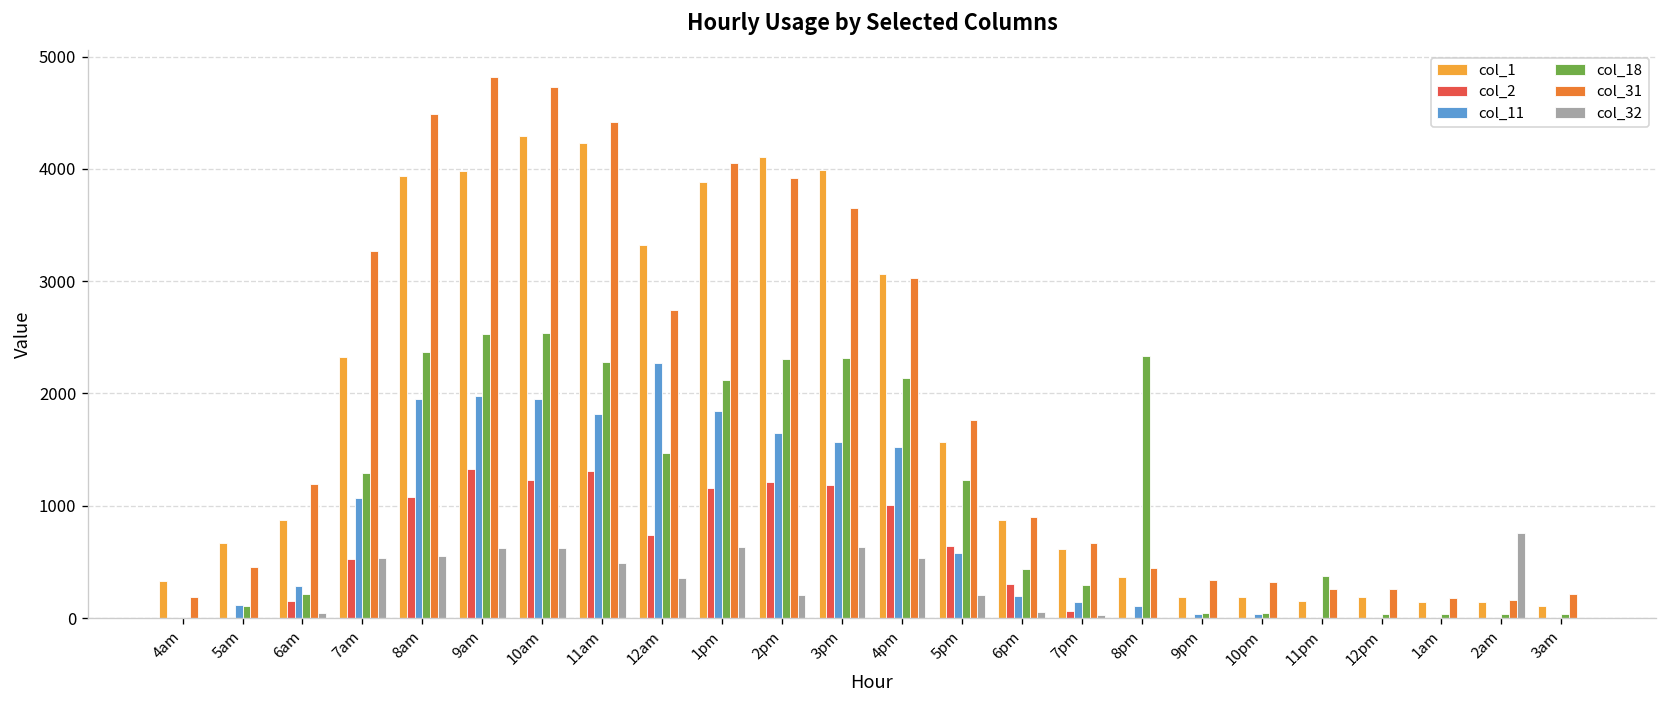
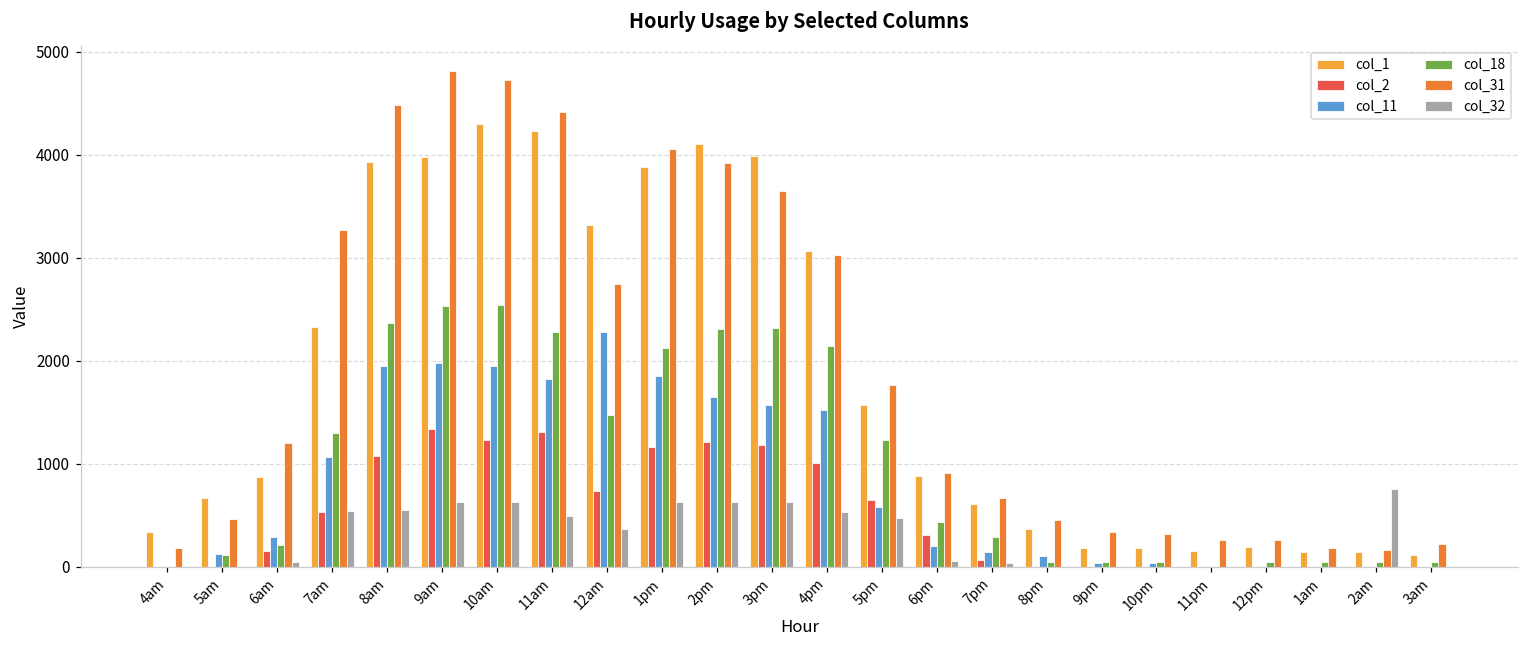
col_32, 2pm: 200 -> 600
col_32, 5pm: 200 -> 500
col_18, 8pm: 2300 -> 0
col_18, 11pm: 400 -> 0
